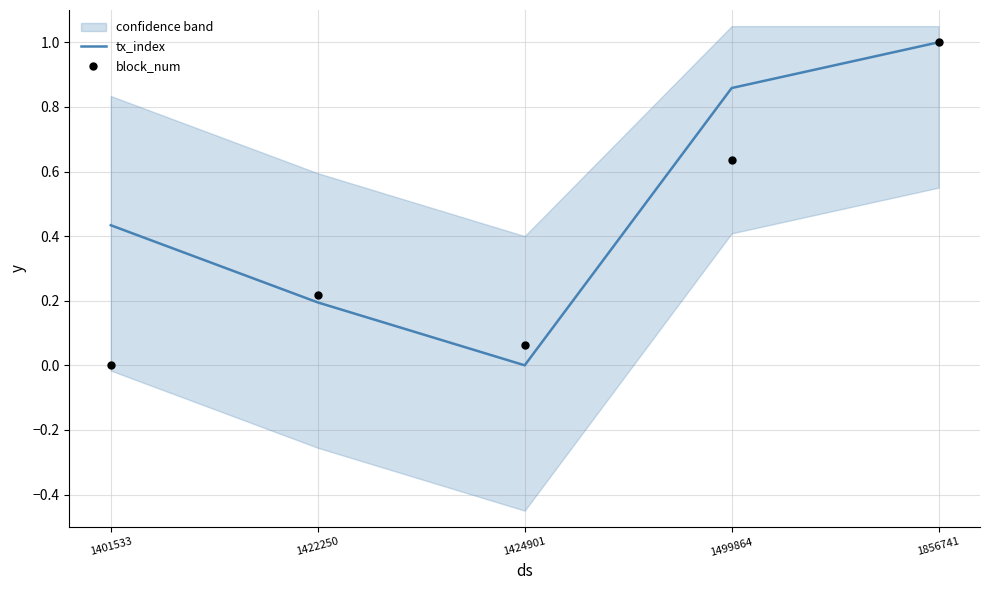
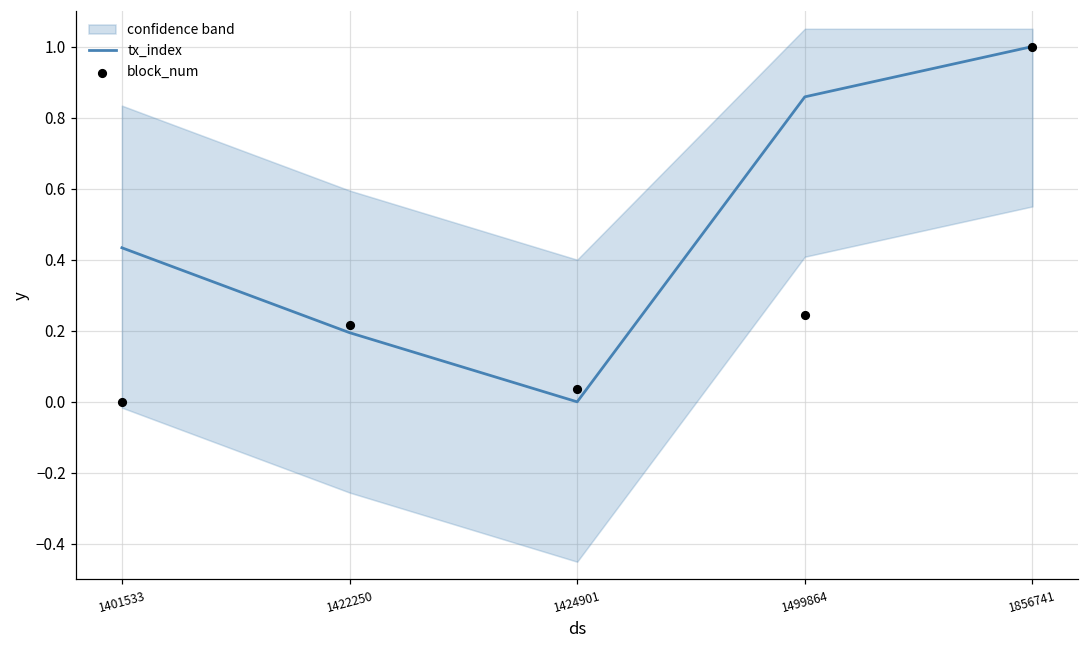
block_num, 1424901: 0.06 -> 0.04
block_num, 1499864: 0.64 -> 0.24
